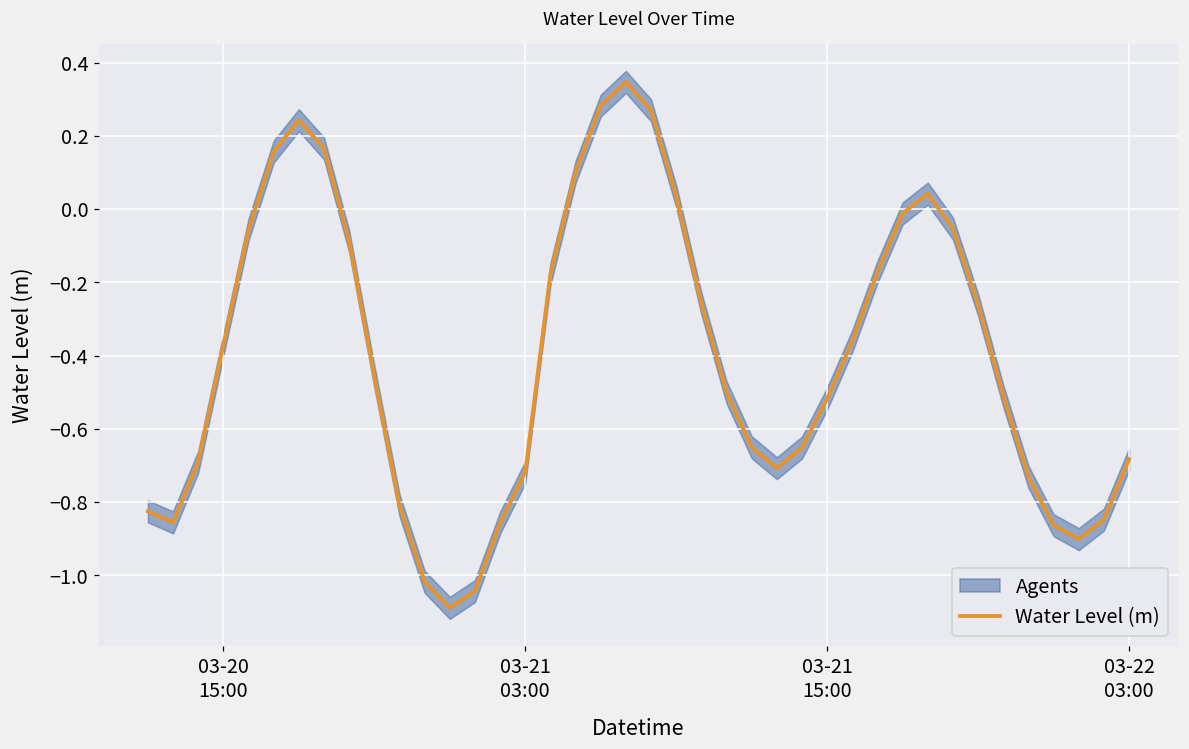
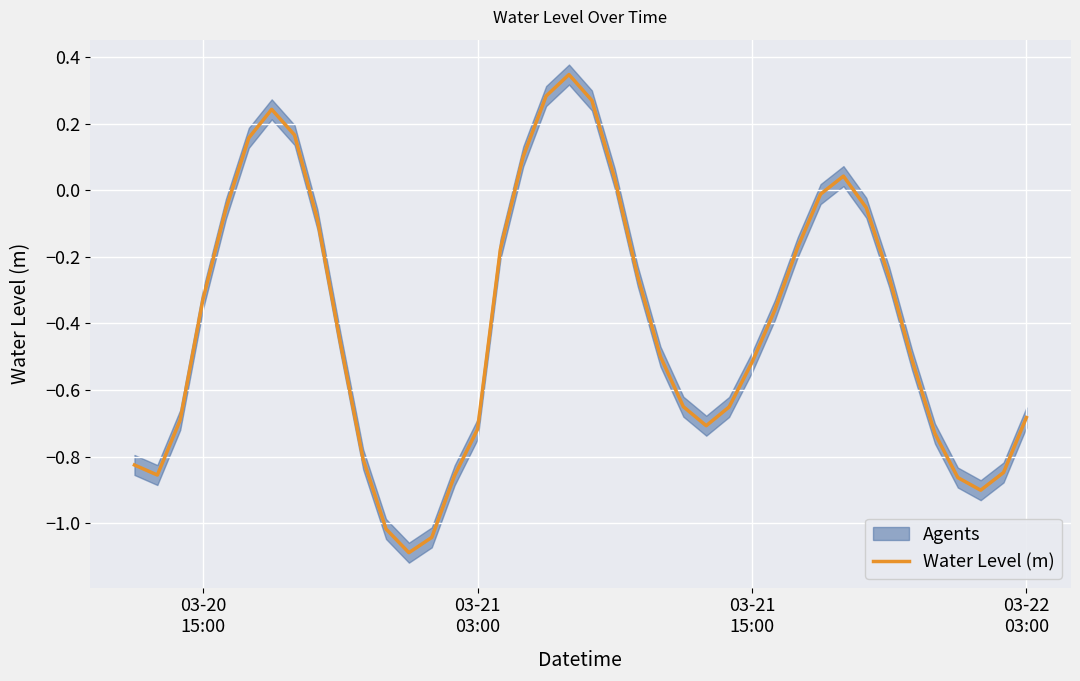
Water Level (m), 03-20 15:00: -0.37 -> -0.33
